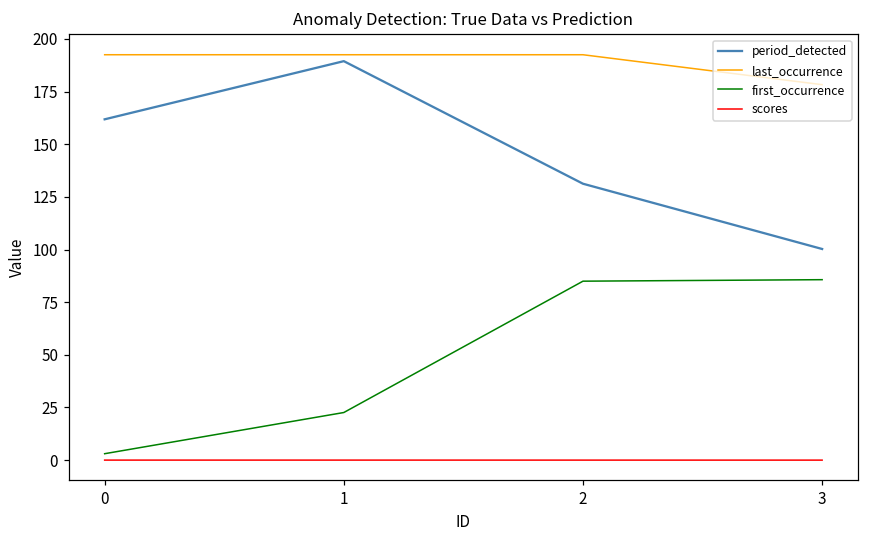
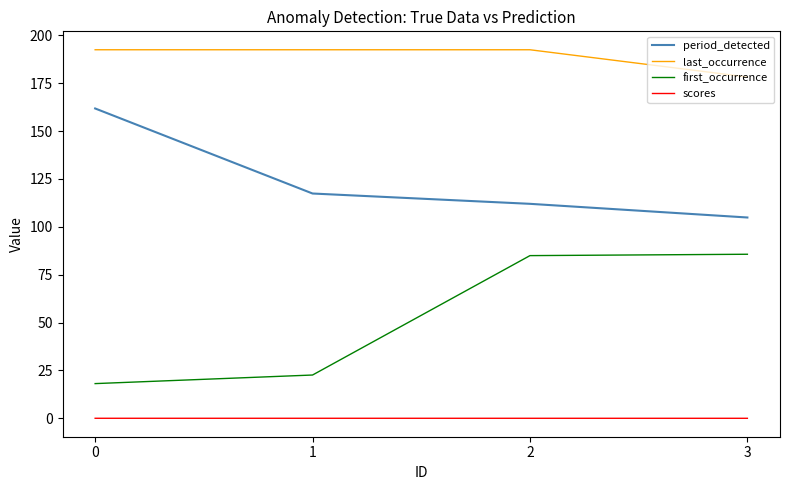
first_occurrence, 0: 3 -> 18
period_detected, 1: 189 -> 117
period_detected, 2: 131 -> 112
period_detected, 3: 100 -> 105
